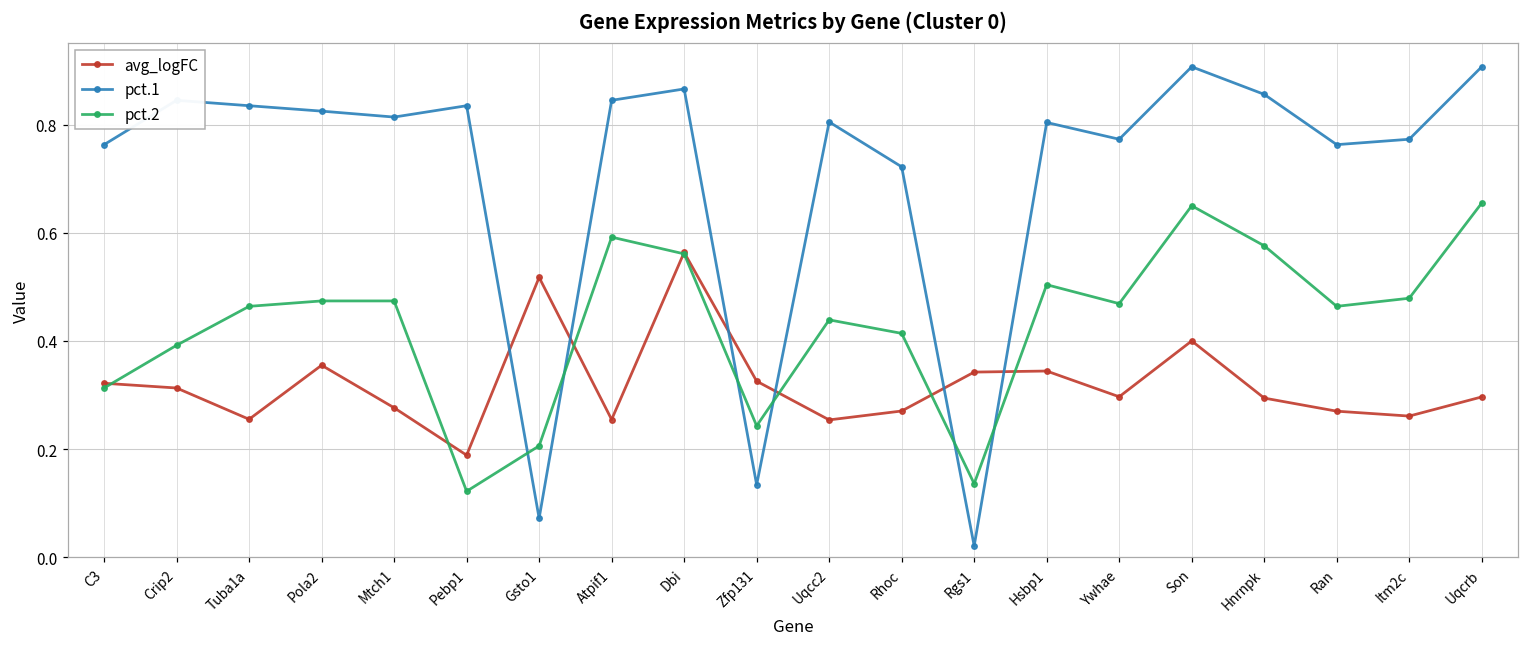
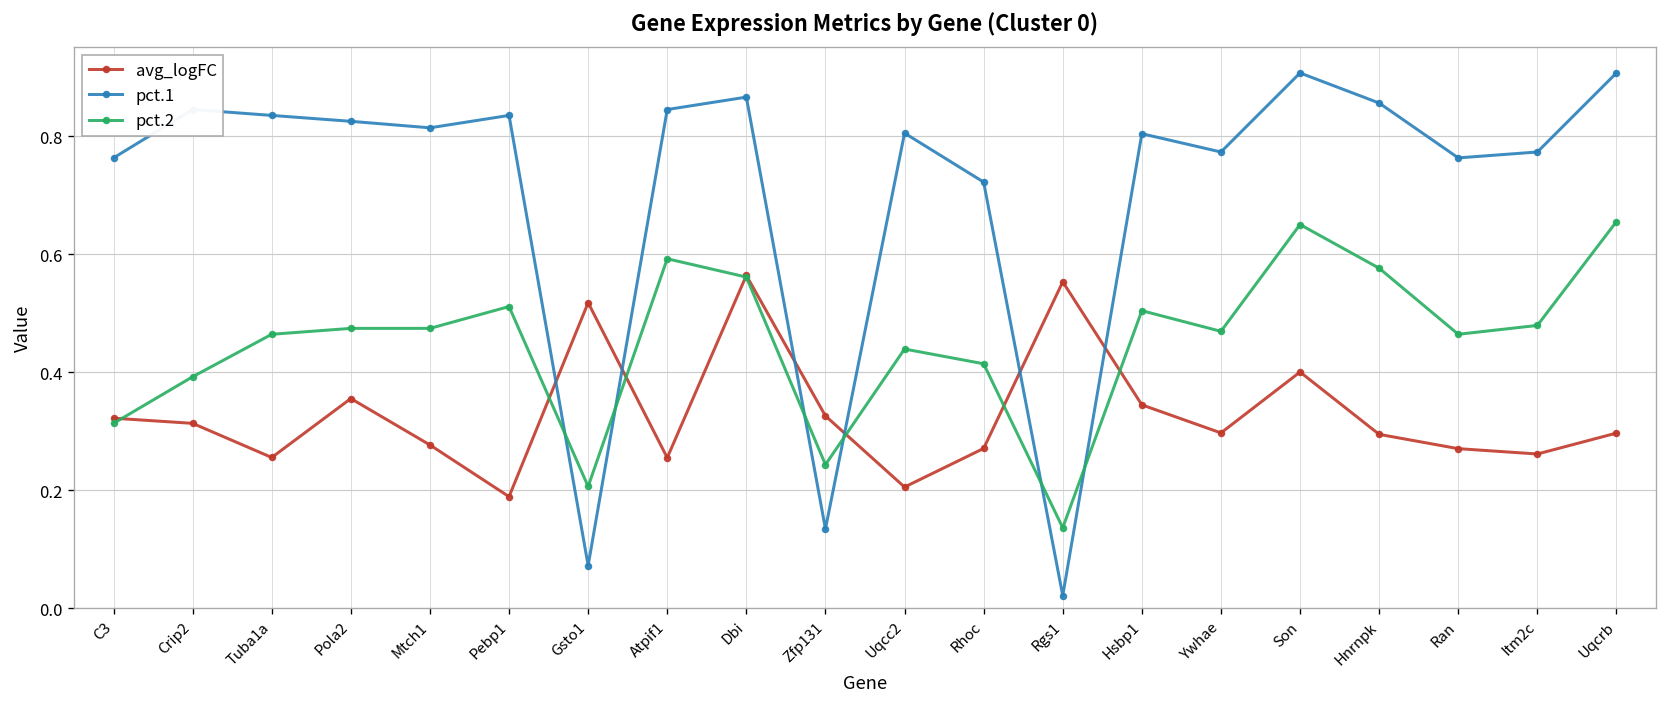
pct.2, Pebp1: 0.12 -> 0.51
avg_logFC, Uqcc2: 0.25 -> 0.21
avg_logFC, Rgs1: 0.34 -> 0.55
